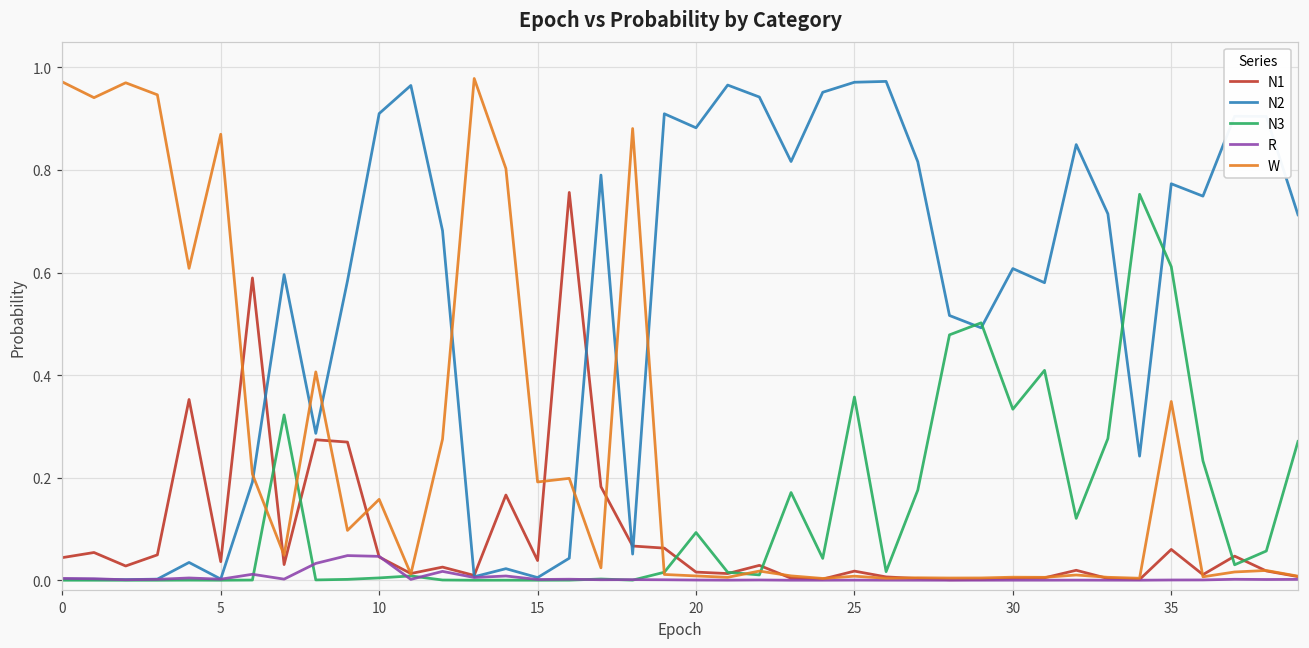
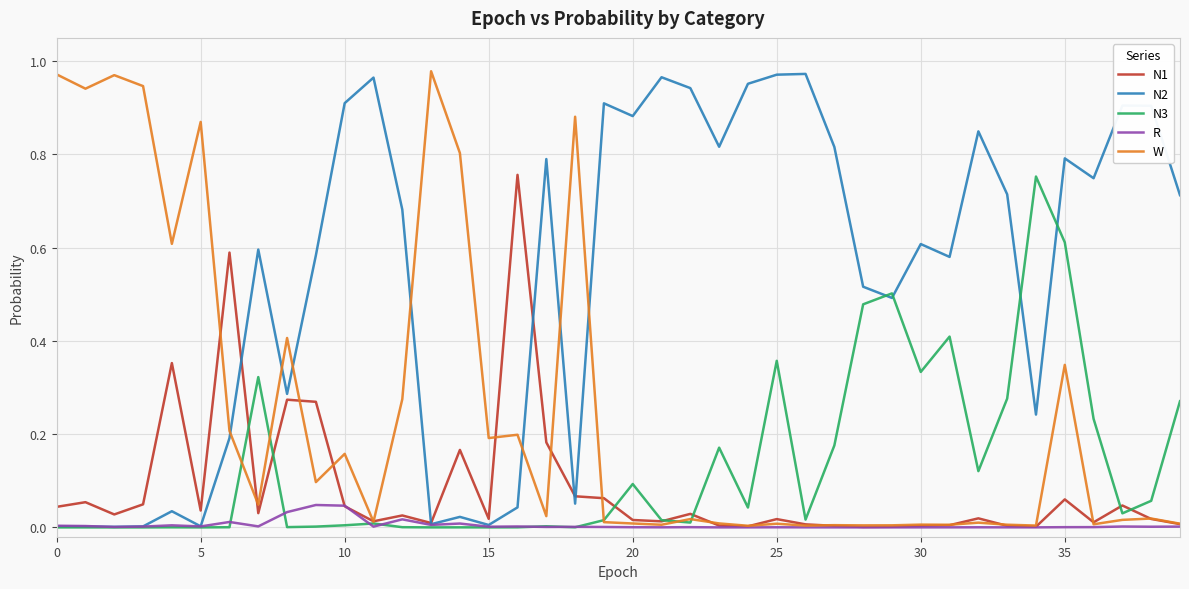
N1, 15: 0.04 -> 0.02
N2, 35: 0.77 -> 0.79
